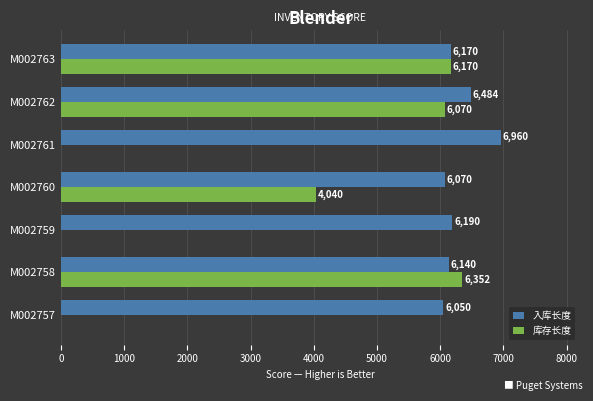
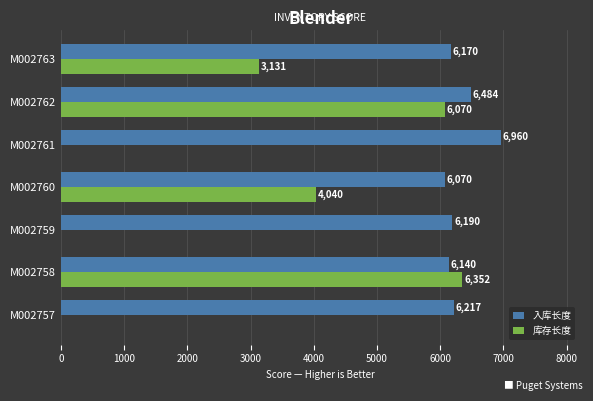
库存长度, M002763: 6,170 -> 3,131
入库长度, M002757: 6,050 -> 6,217
